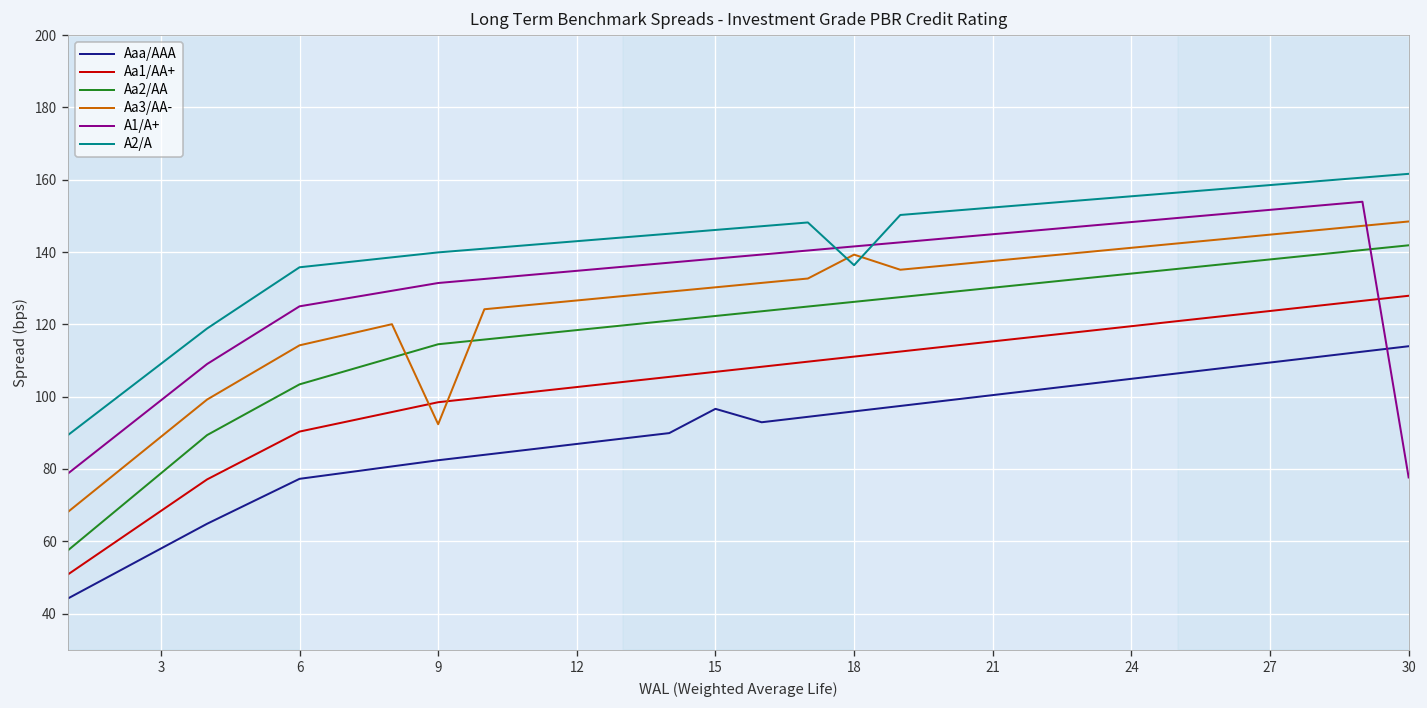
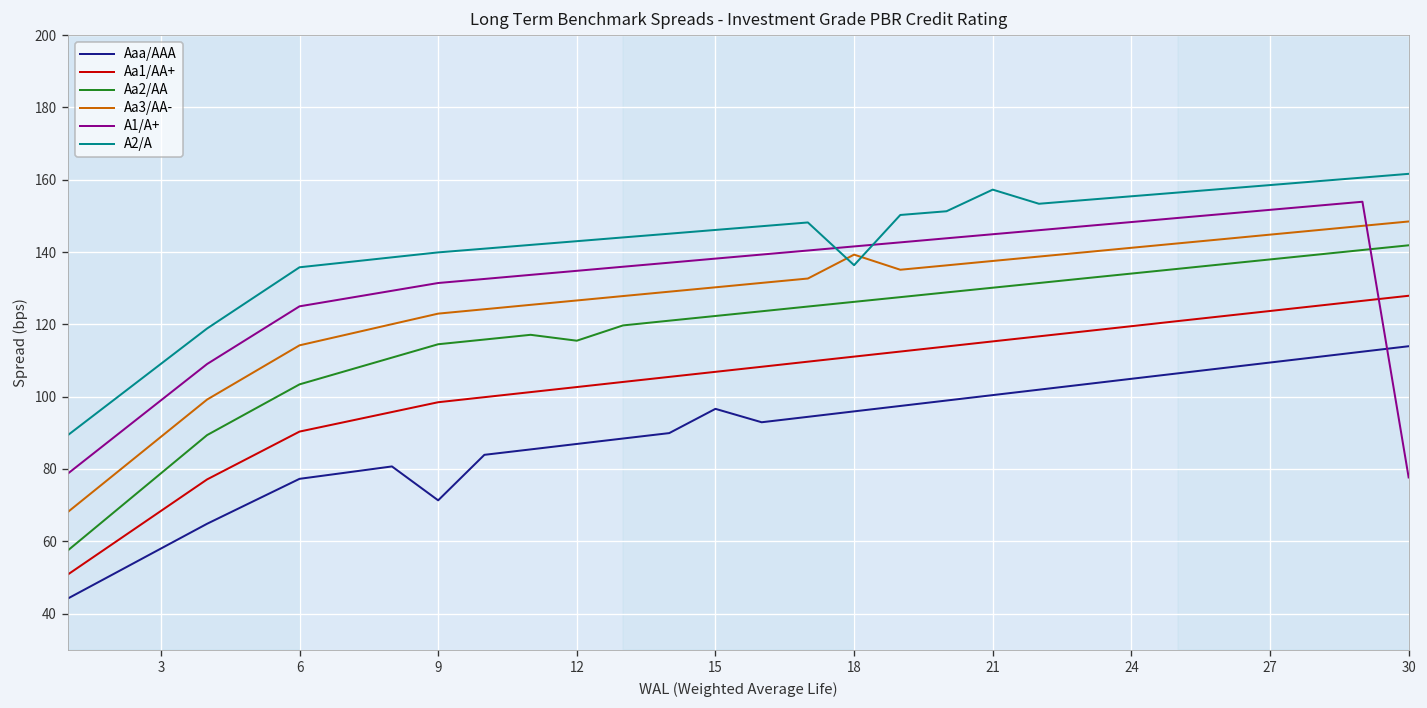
Aaa/AAA, 9: 82 -> 71
Aa3/AA-, 9: 92 -> 123
Aa2/AA, 12: 118 -> 115
A2/A, 21: 152 -> 157
